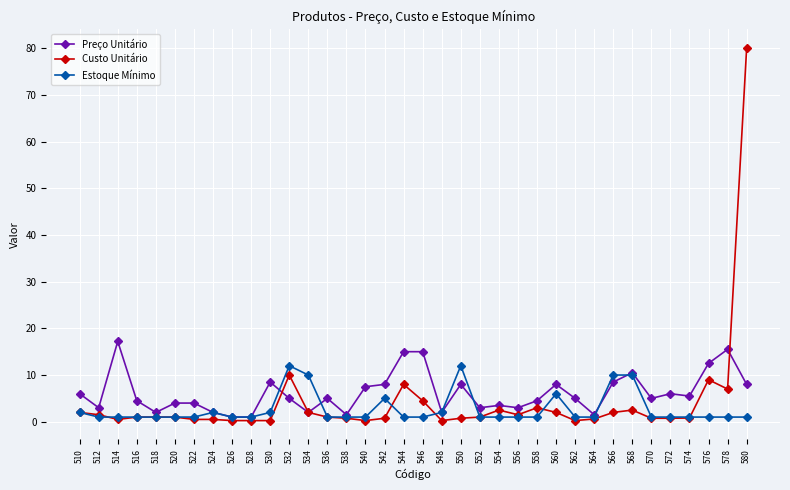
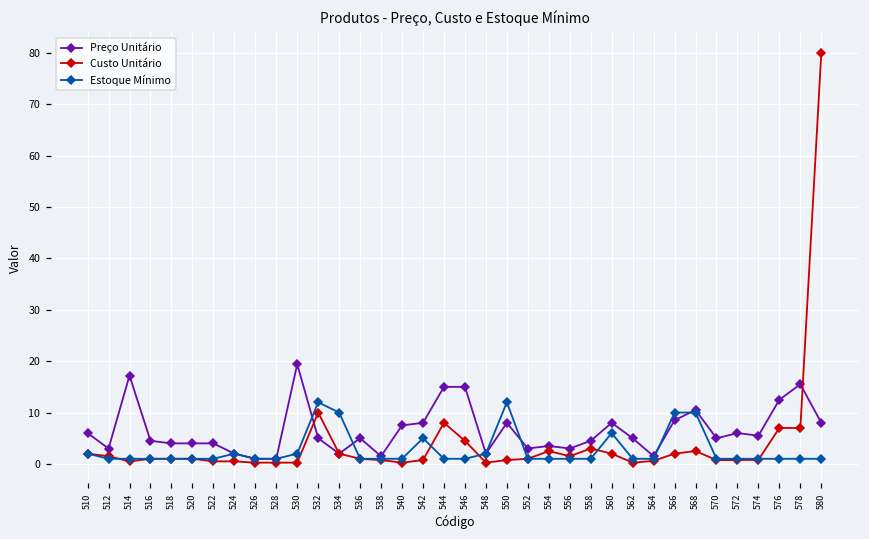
Preço Unitário, 518: 2 -> 4
Preço Unitário, 530: 9 -> 19
Custo Unitário, 576: 9 -> 7
